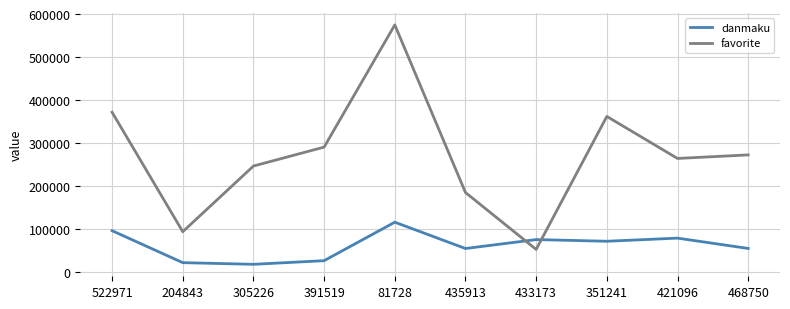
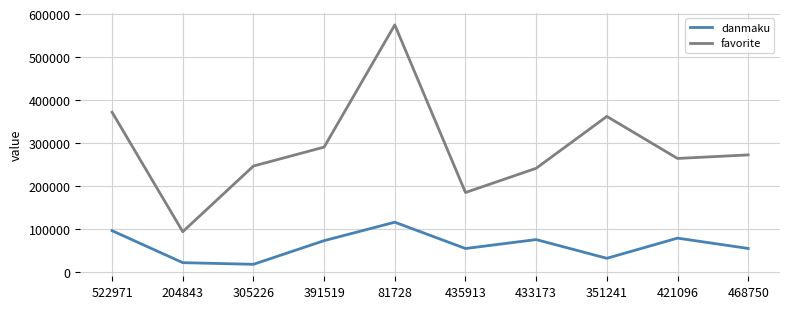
danmaku, 391519: 30000 -> 70000
favorite, 433173: 50000 -> 240000
danmaku, 351241: 70000 -> 30000
